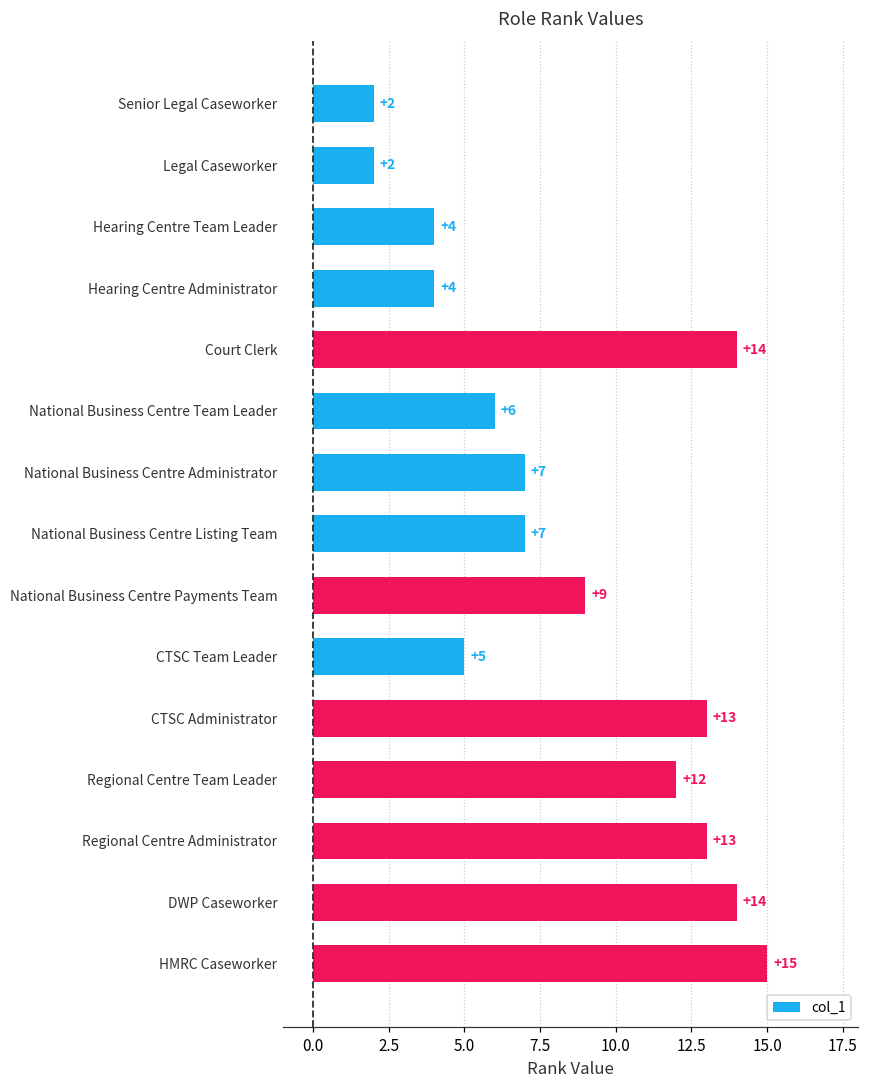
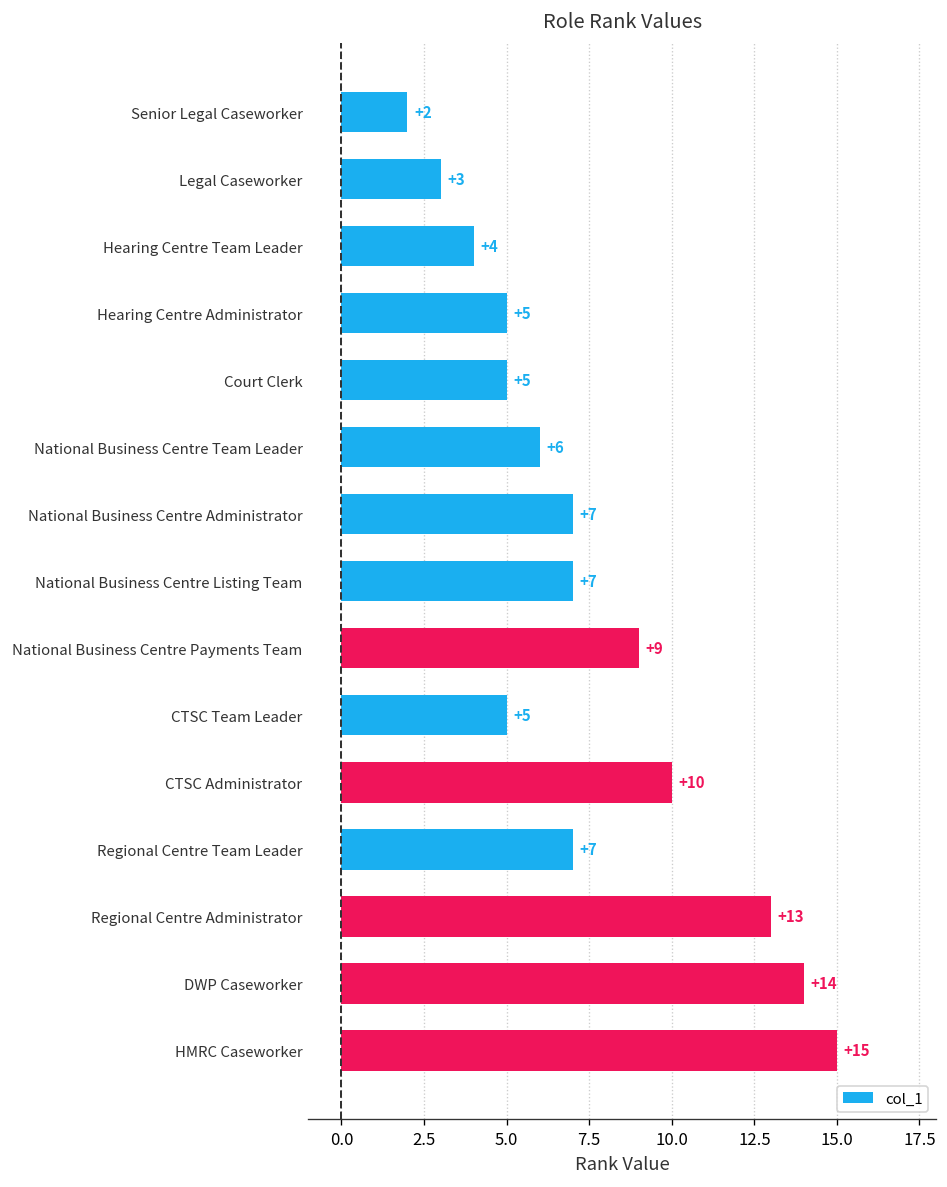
Legal Caseworker: +2 -> +3
Hearing Centre Administrator: +4 -> +5
Court Clerk: +14 -> +5
CTSC Administrator: +13 -> +10
Regional Centre Team Leader: +12 -> +7
